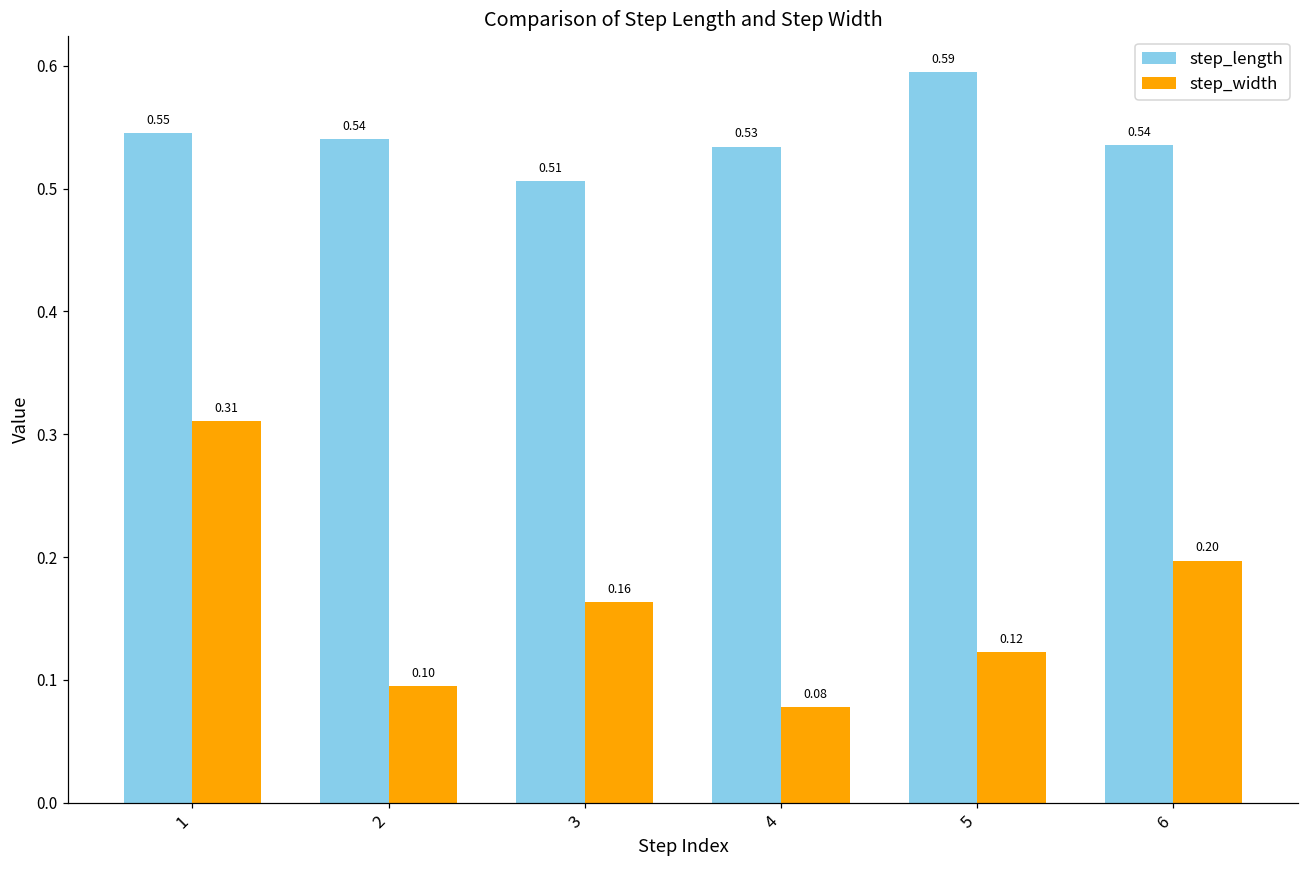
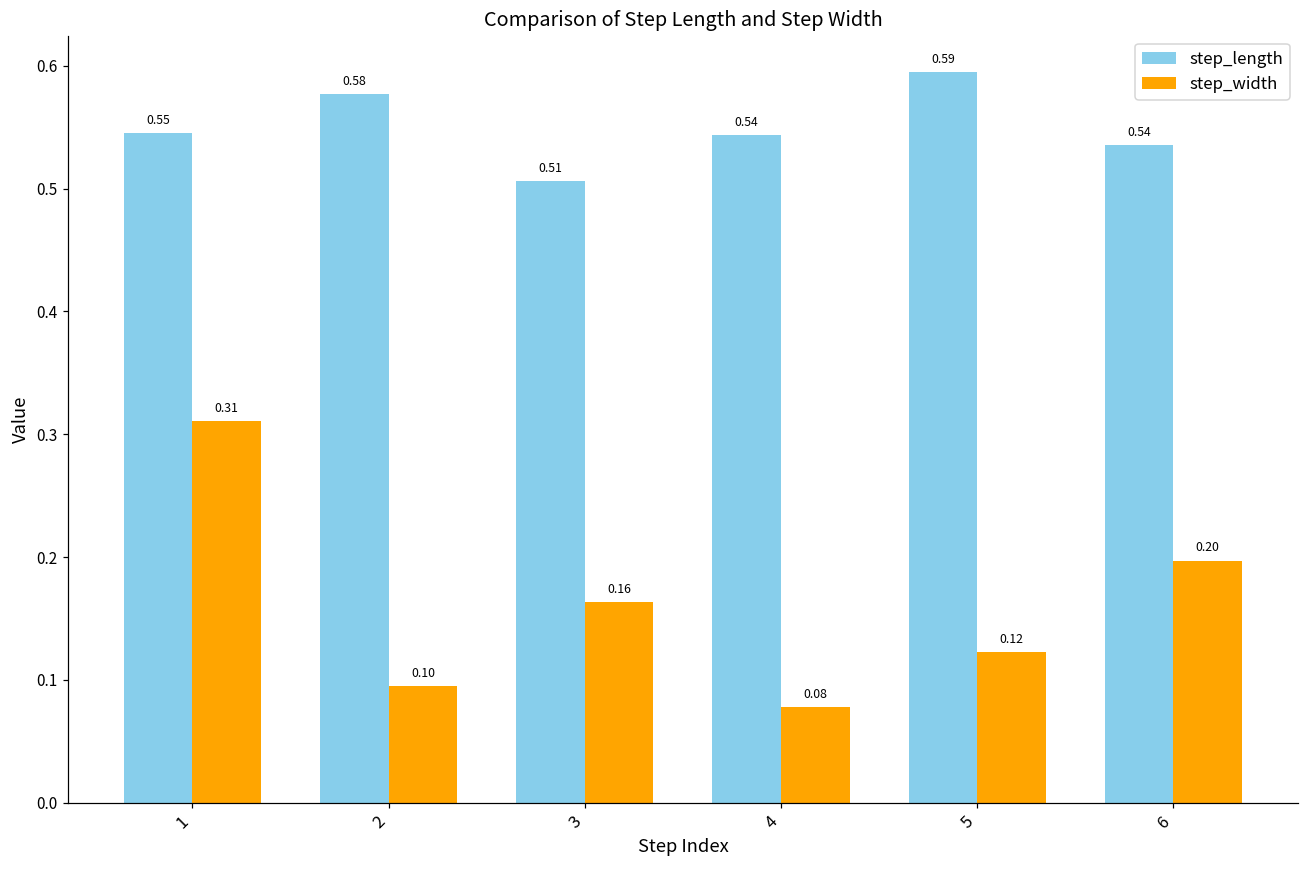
step_length, 2: 0.54 -> 0.58
step_length, 4: 0.53 -> 0.54
